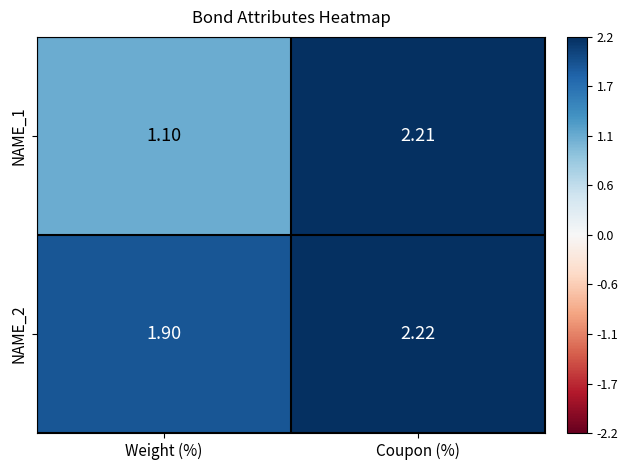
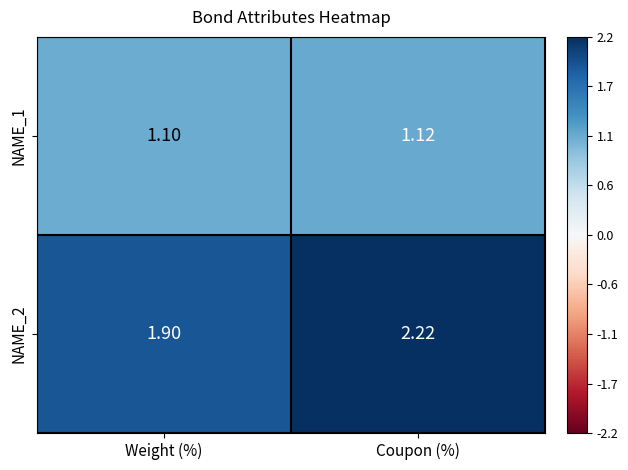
NAME_1, Coupon (%): 2.21 -> 1.12
